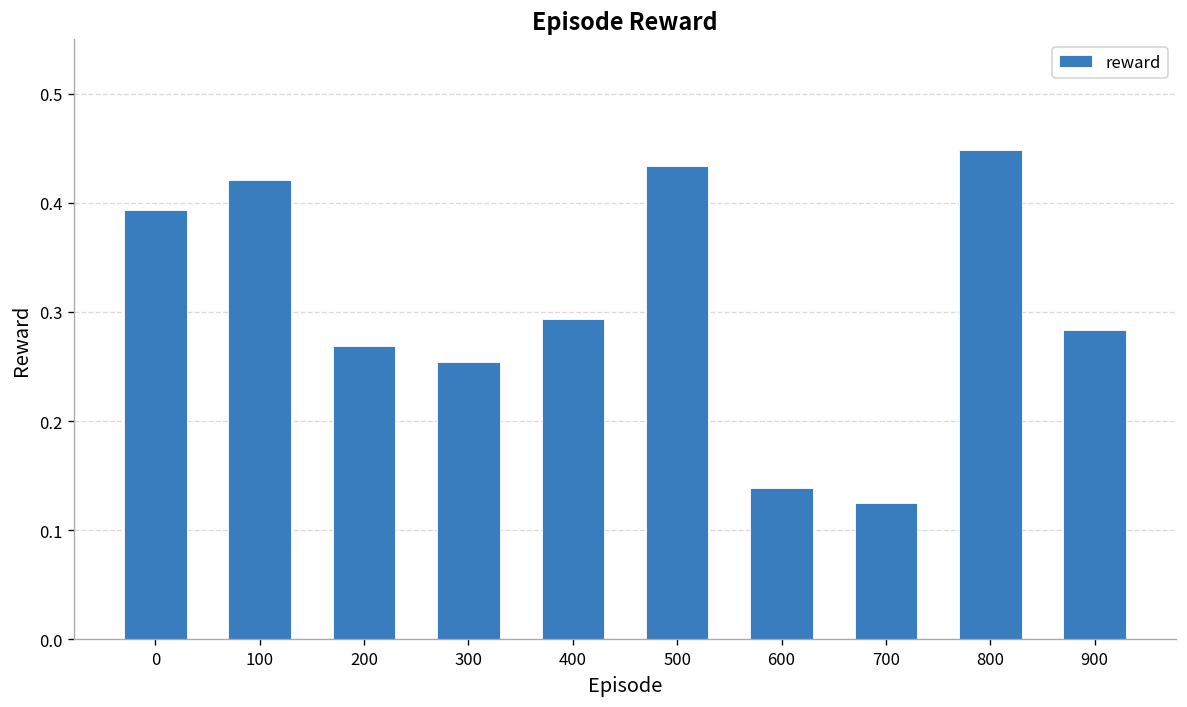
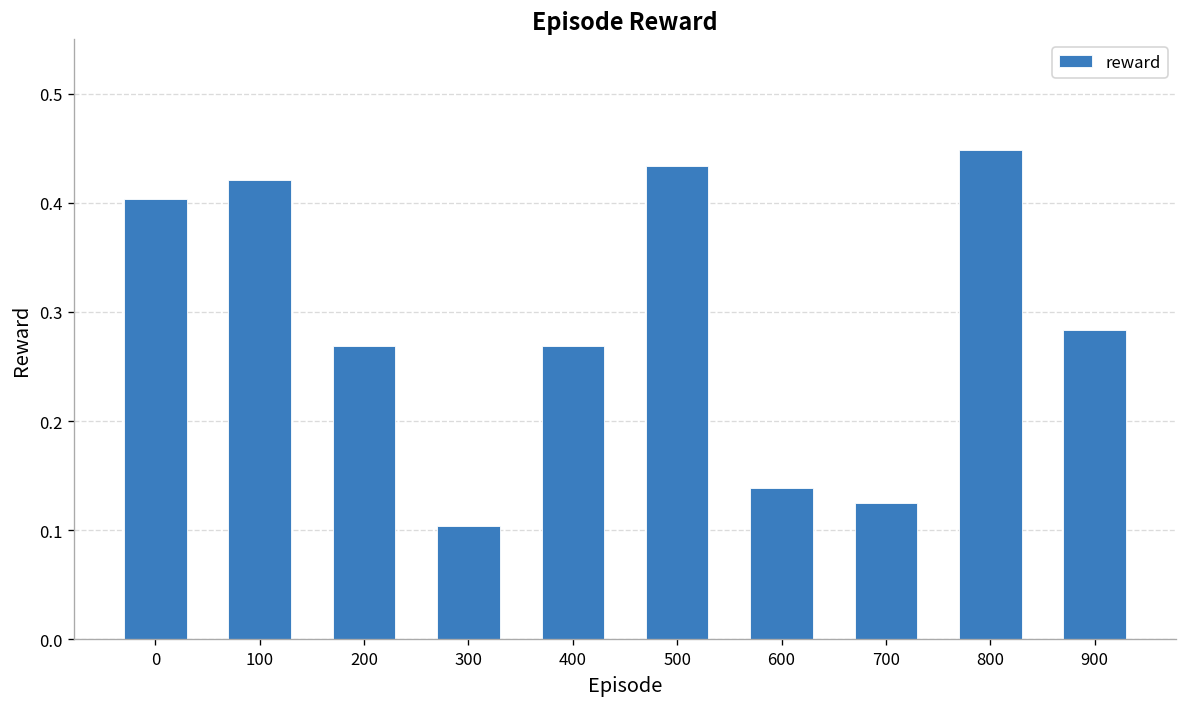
0: 0.39 -> 0.40
300: 0.25 -> 0.10
400: 0.29 -> 0.27
